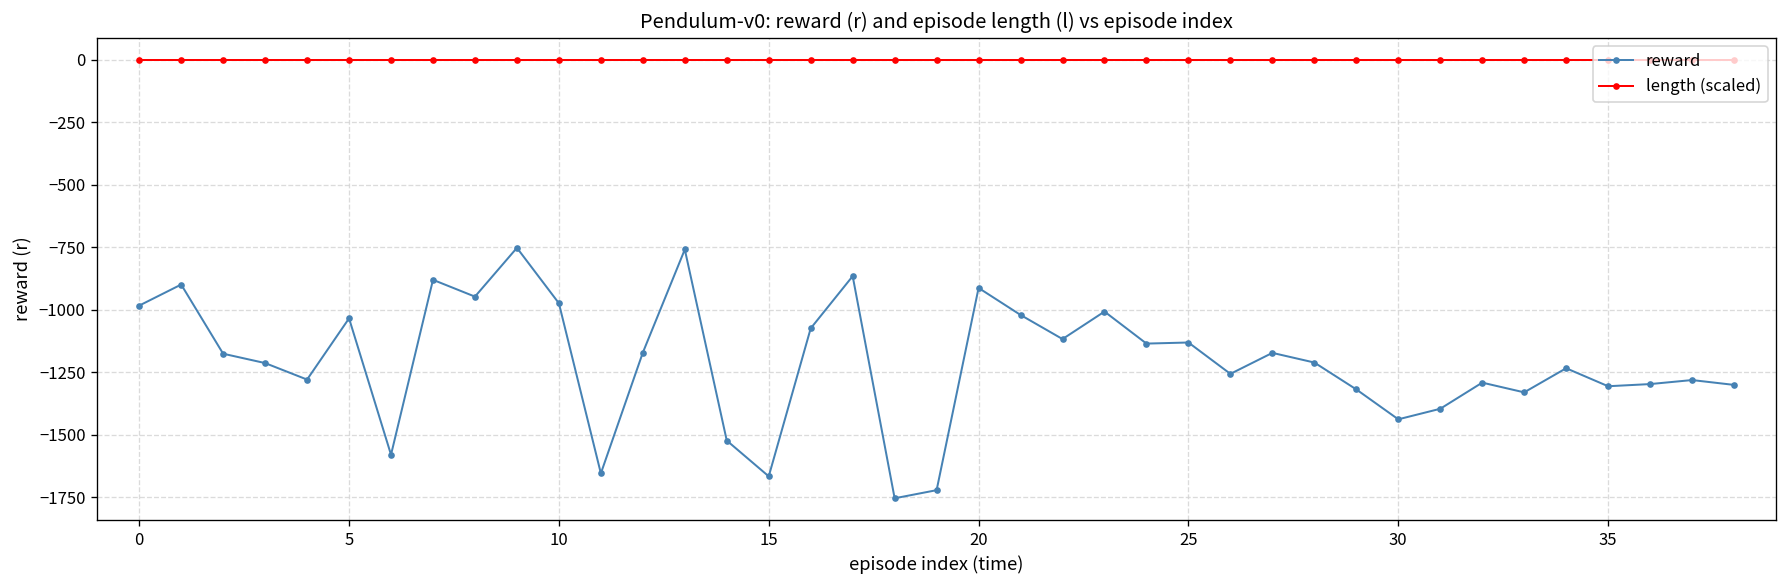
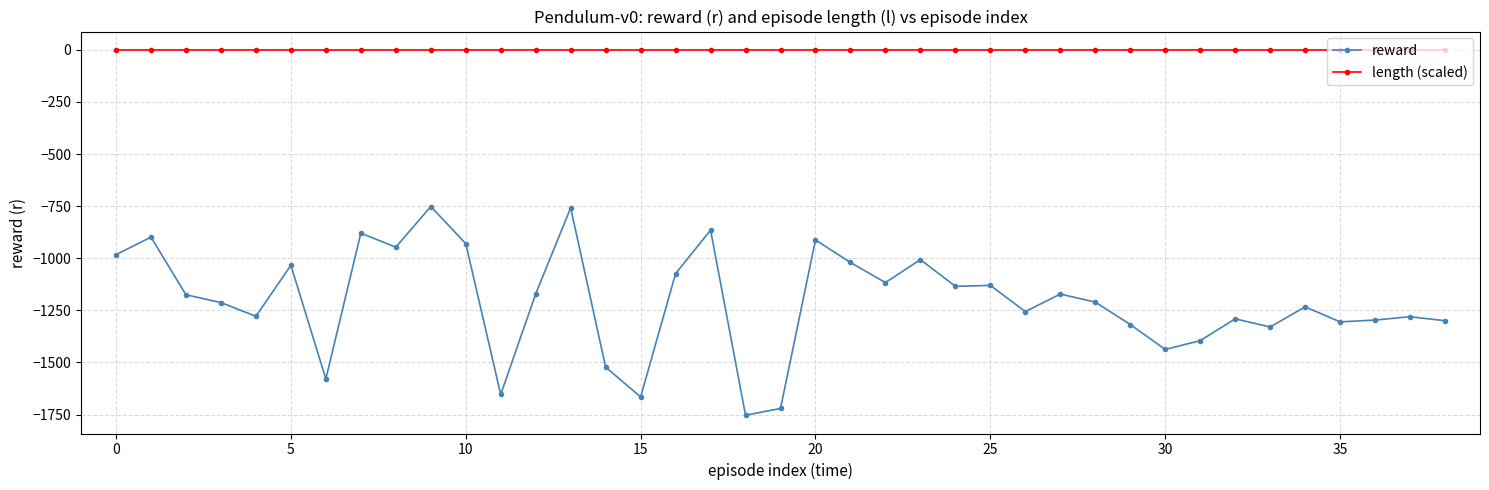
reward, 10: -970 -> -930
